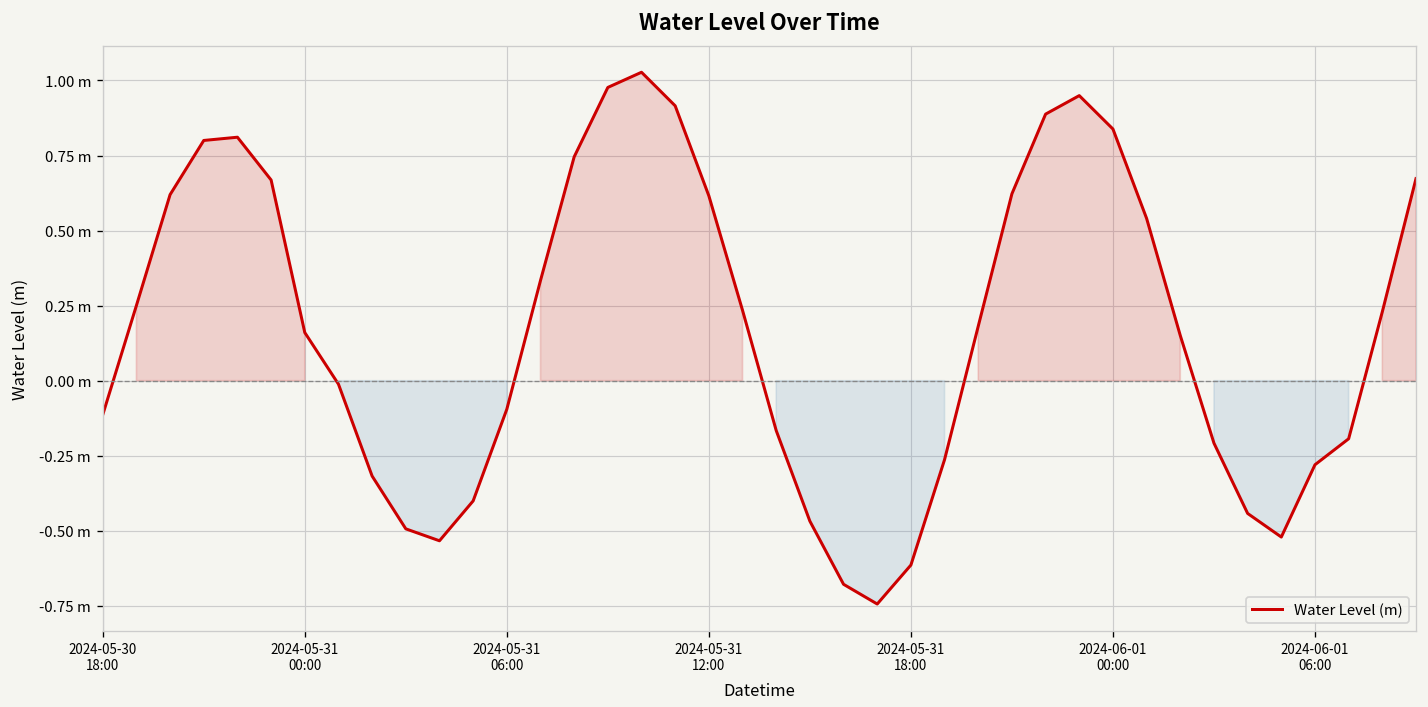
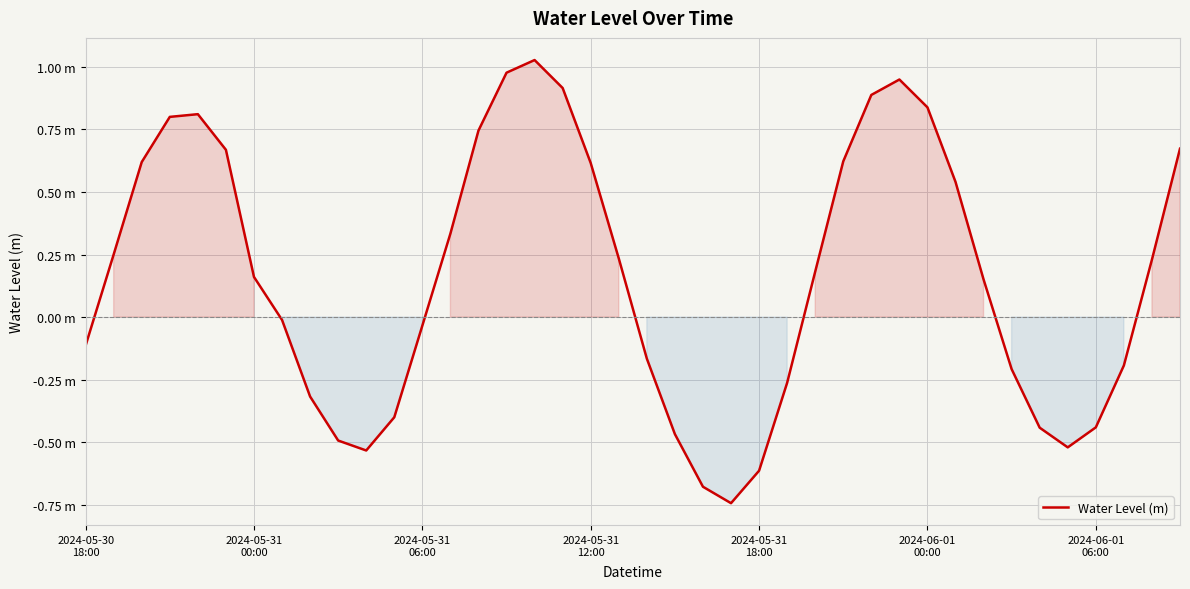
2024-05-31 06:00: -0.10 m -> -0.03 m
2024-06-01 06:00: -0.28 m -> -0.44 m
